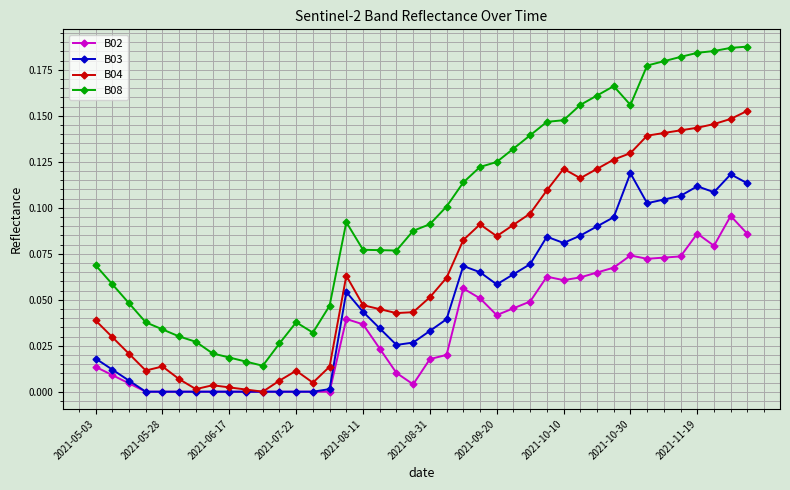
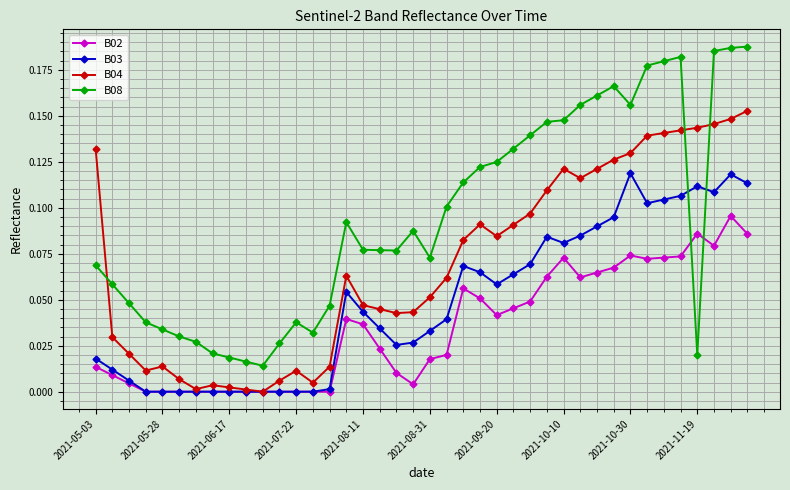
B04, 2021-05-03: 0.039 -> 0.132
B08, 2021-08-31: 0.091 -> 0.073
B02, 2021-10-10: 0.061 -> 0.073
B08, 2021-11-19: 0.184 -> 0.020
